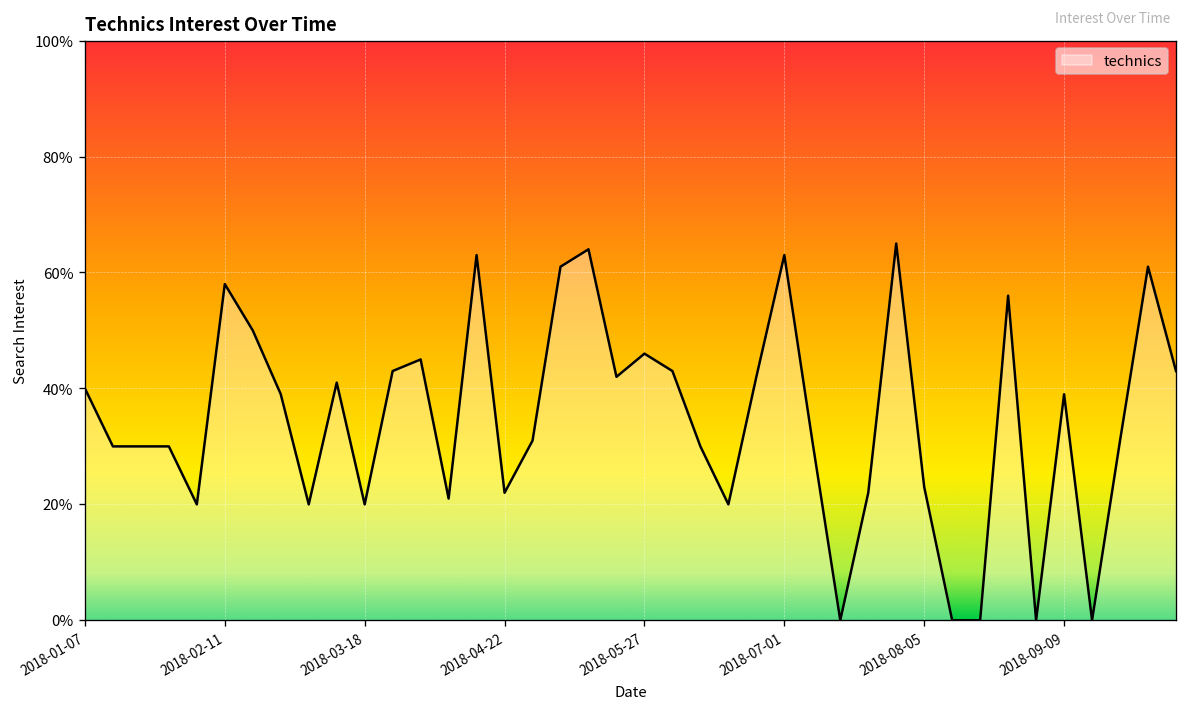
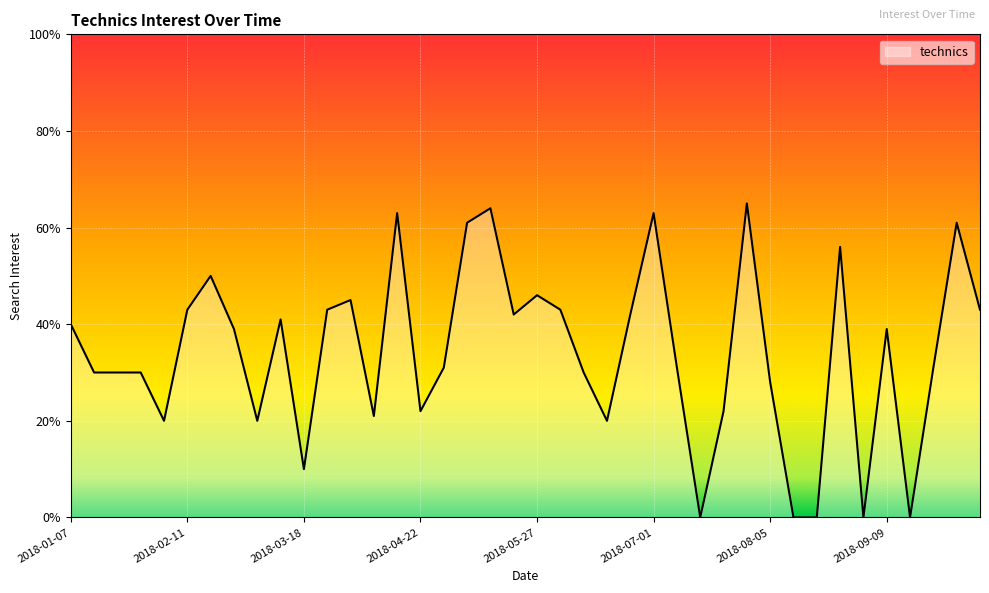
2018-02-11: 58% -> 43%
2018-03-18: 20% -> 10%
2018-08-05: 23% -> 28%
